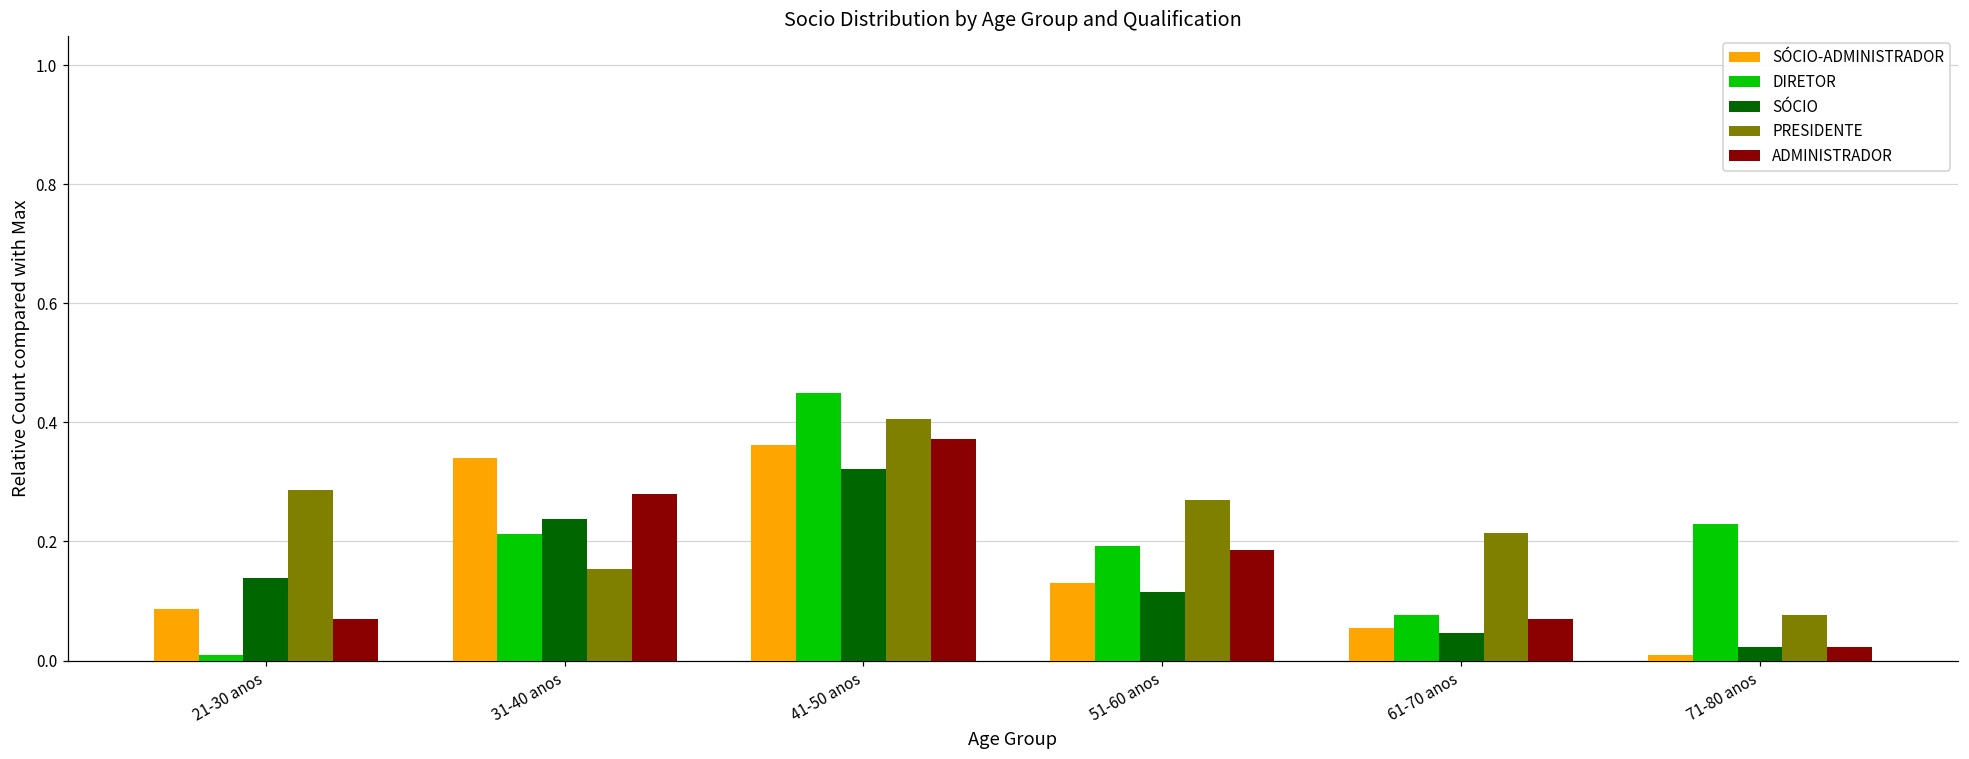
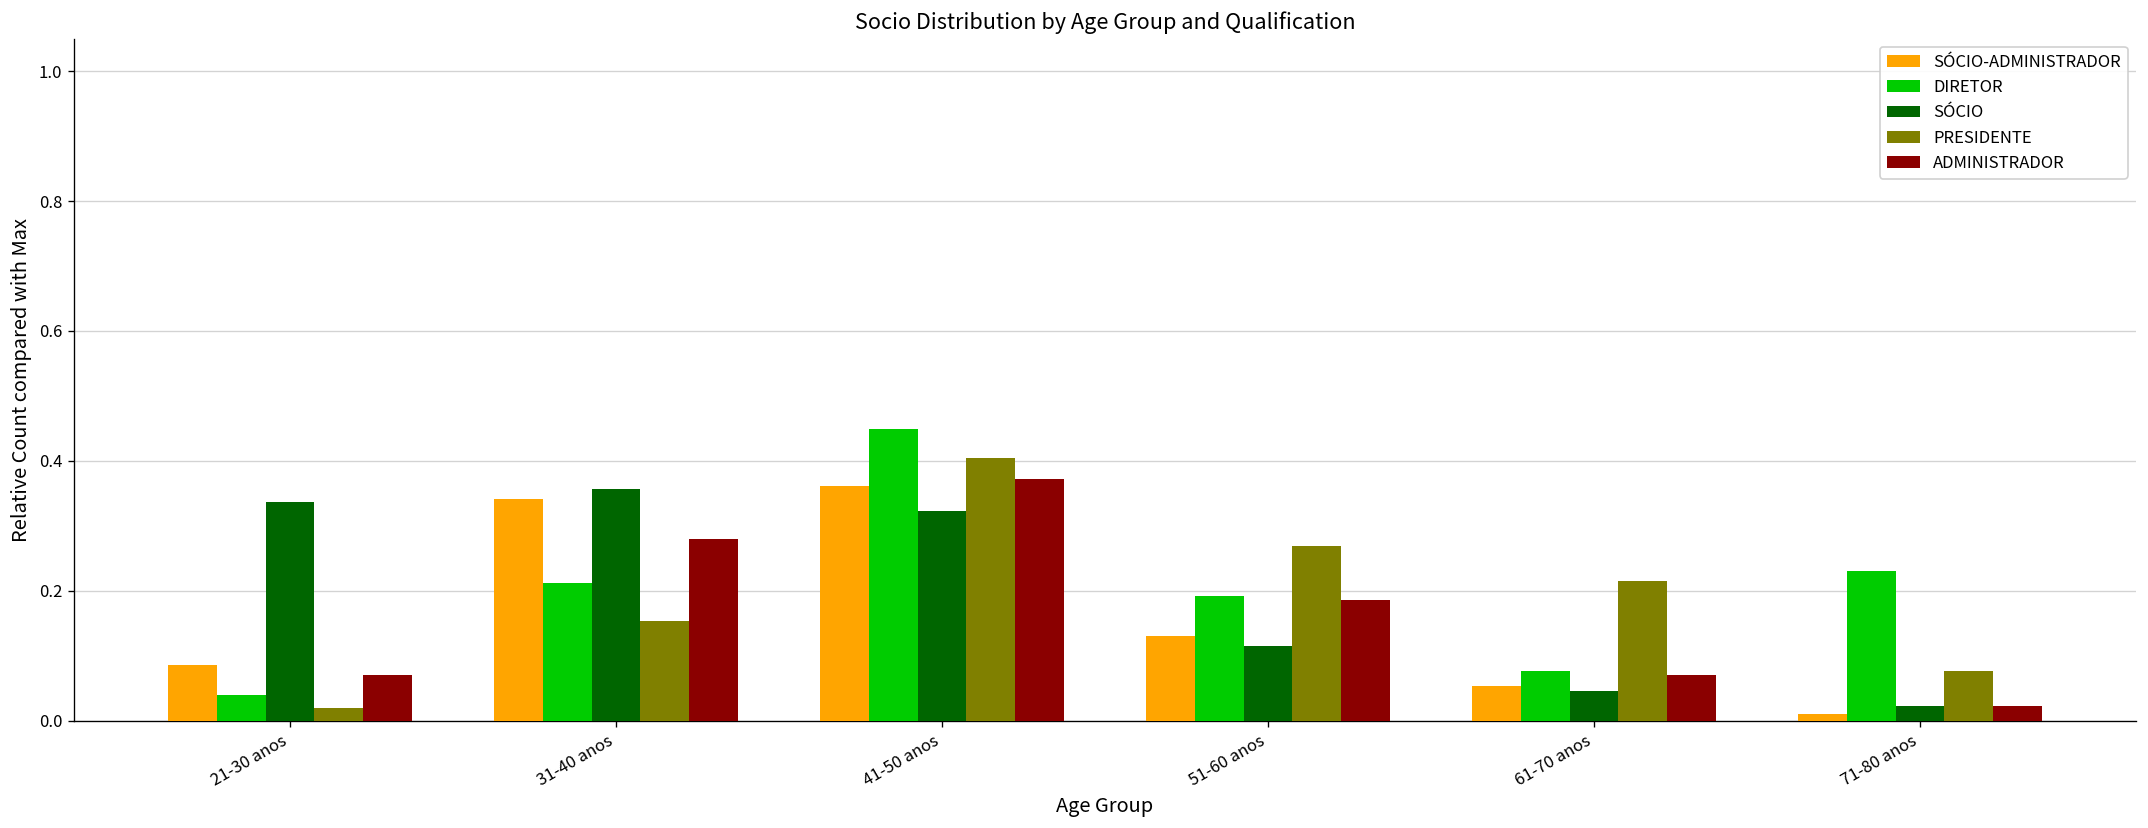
DIRETOR, 21-30 anos: 0.01 -> 0.04
SÓCIO, 21-30 anos: 0.14 -> 0.34
PRESIDENTE, 21-30 anos: 0.29 -> 0.02
SÓCIO, 31-40 anos: 0.24 -> 0.36
